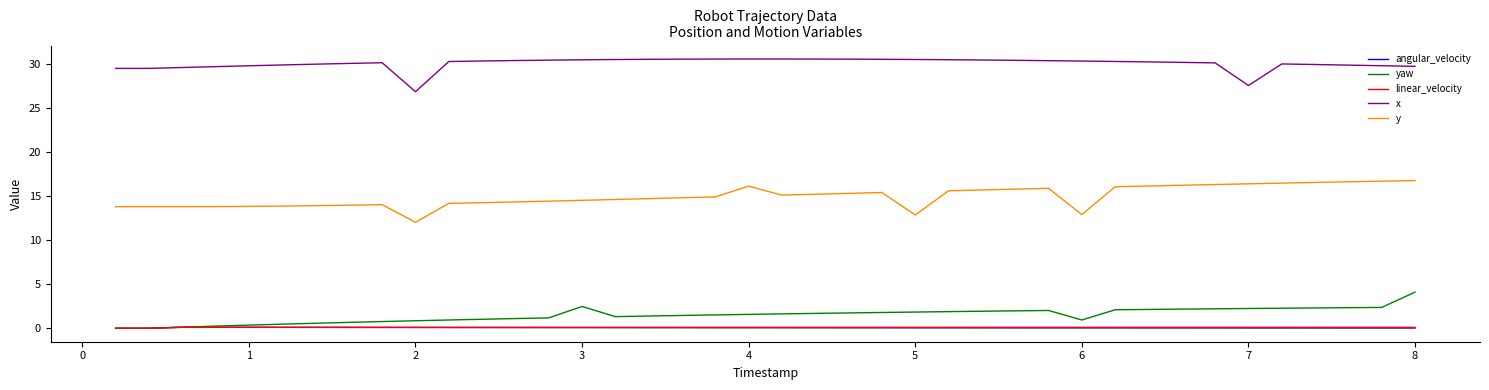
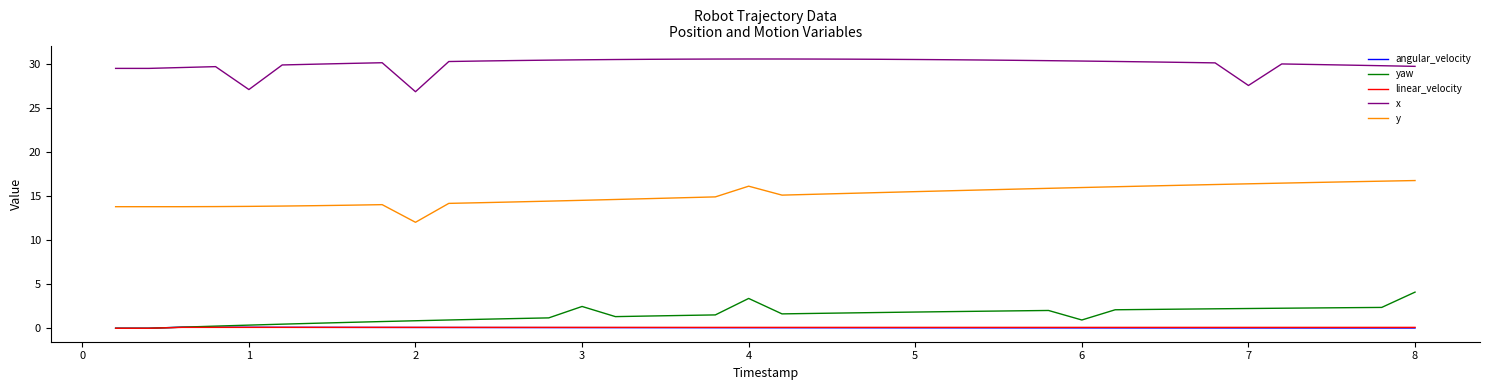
x, 1: 30 -> 27
yaw, 4: 2 -> 3
y, 5: 13 -> 16
y, 6: 13 -> 16
